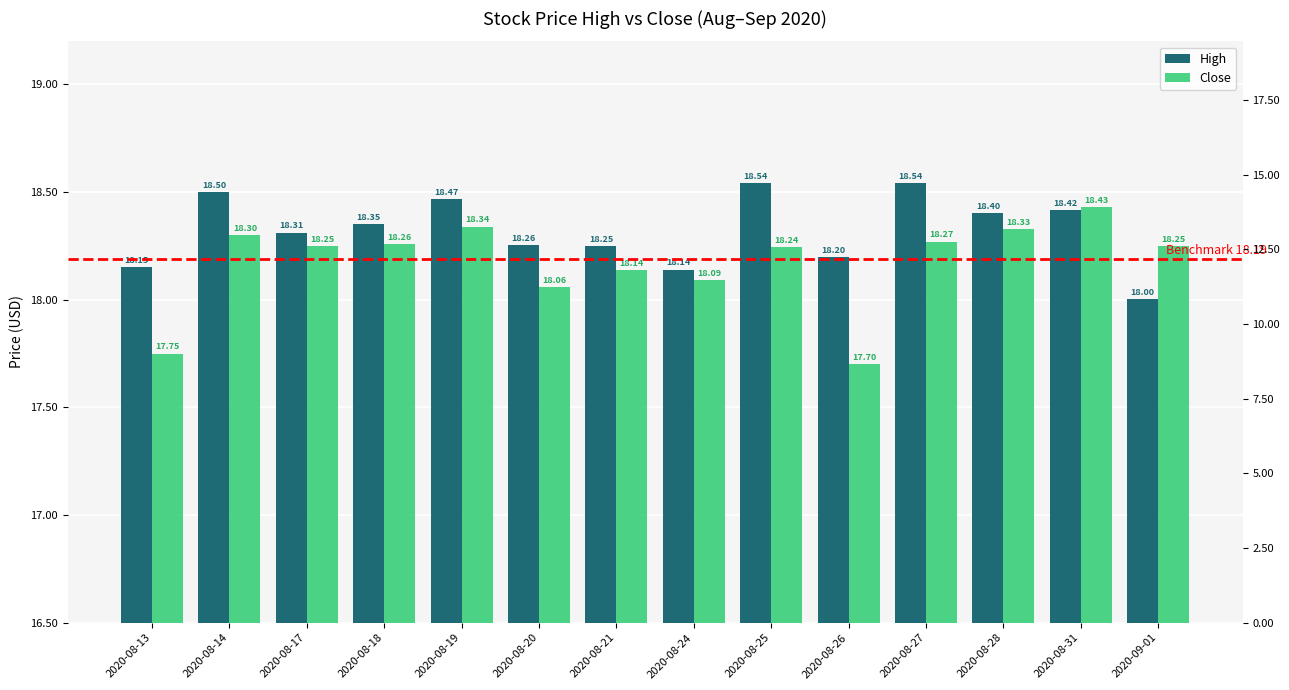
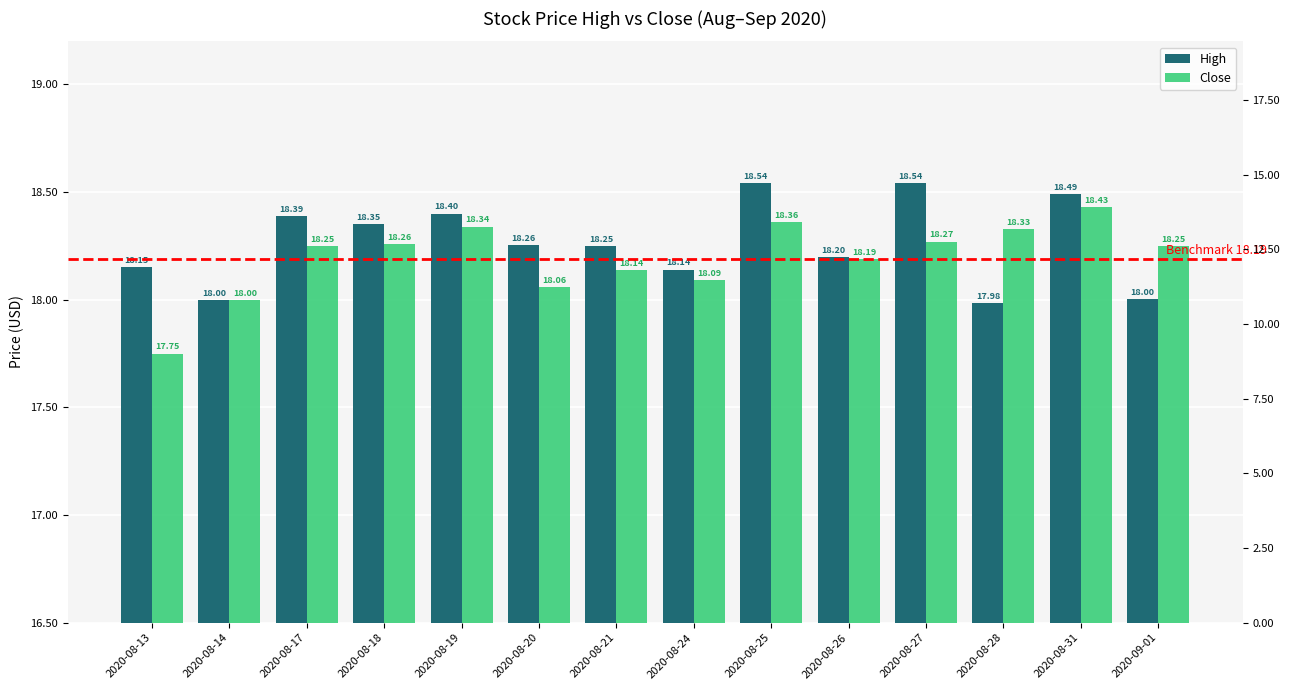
High, 2020-08-14: 18.50 -> 18.00
Close, 2020-08-14: 18.30 -> 18.00
High, 2020-08-17: 18.31 -> 18.39
High, 2020-08-19: 18.47 -> 18.40
Close, 2020-08-25: 18.24 -> 18.36
Close, 2020-08-26: 17.70 -> 18.19
High, 2020-08-28: 18.40 -> 17.98
High, 2020-08-31: 18.42 -> 18.49
